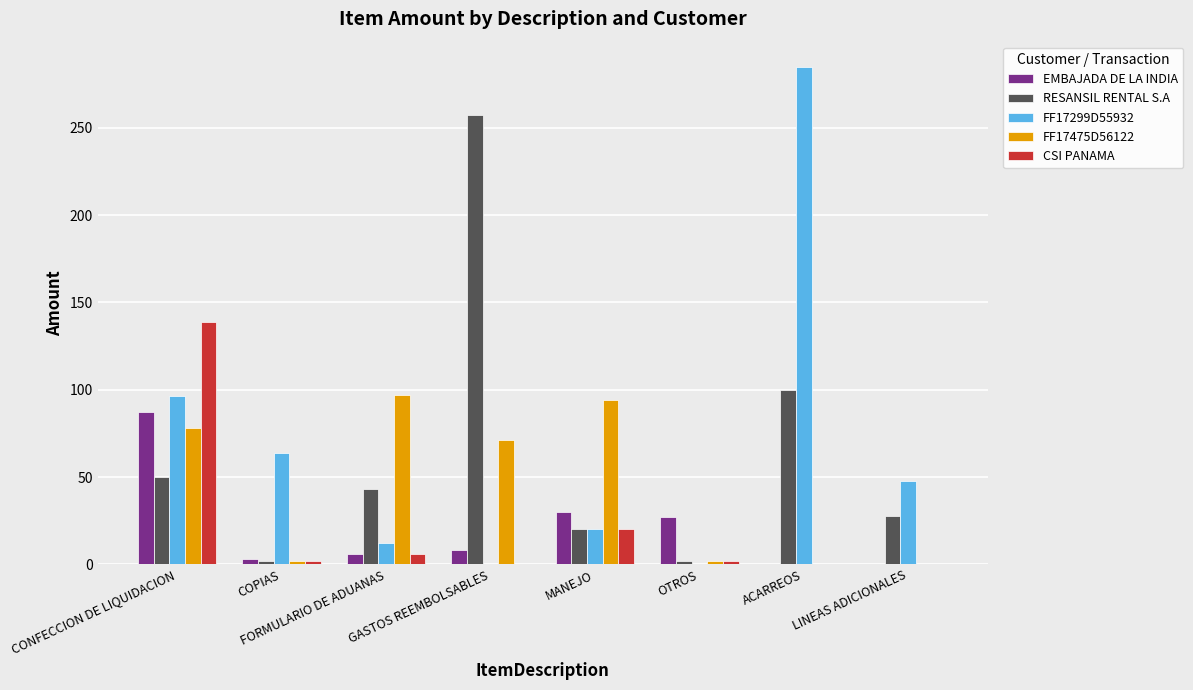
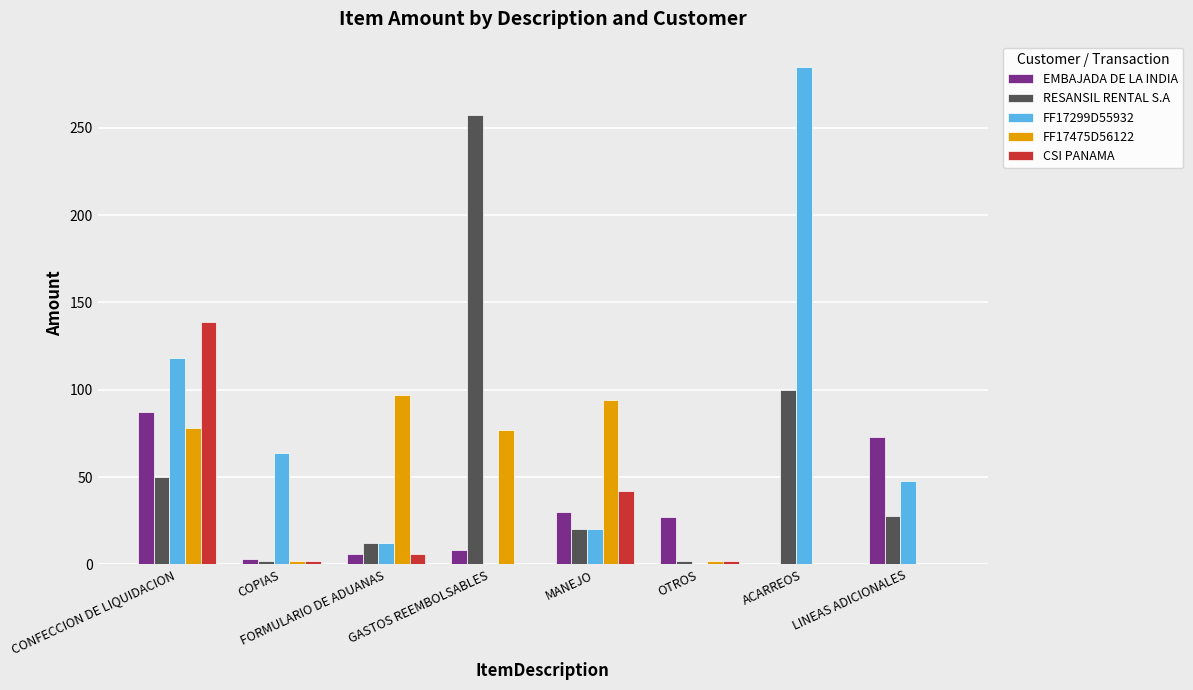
FF17299D55932, CONFECCION DE LIQUIDACION: 97 -> 118
RESANSIL RENTAL S.A, FORMULARIO DE ADUANAS: 43 -> 12
FF17475D56122, GASTOS REEMBOLSABLES: 71 -> 77
CSI PANAMA, MANEJO: 20 -> 42
EMBAJADA DE LA INDIA, LINEAS ADICIONALES: 0 -> 73
